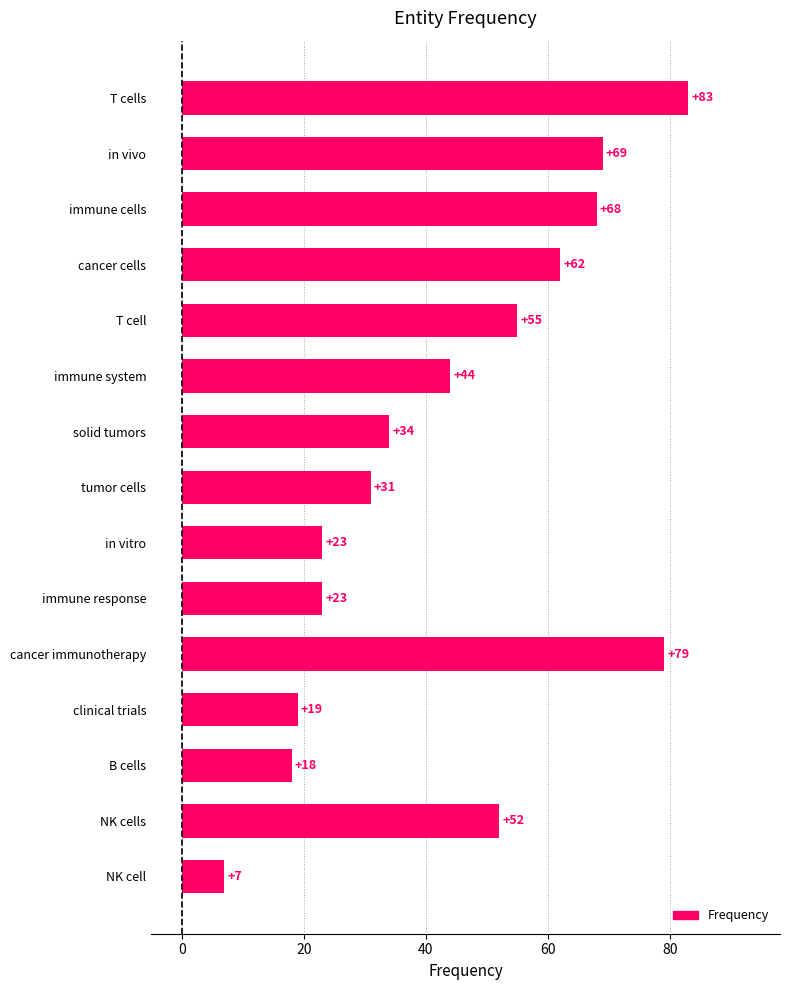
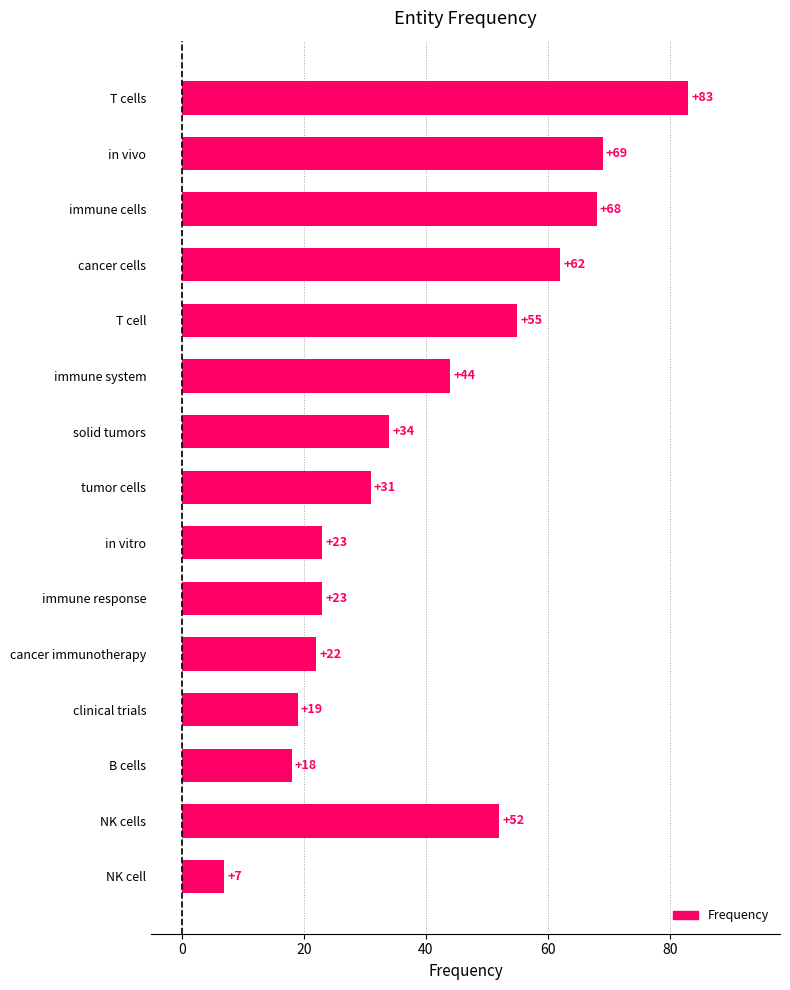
cancer immunotherapy: +79 -> +22
